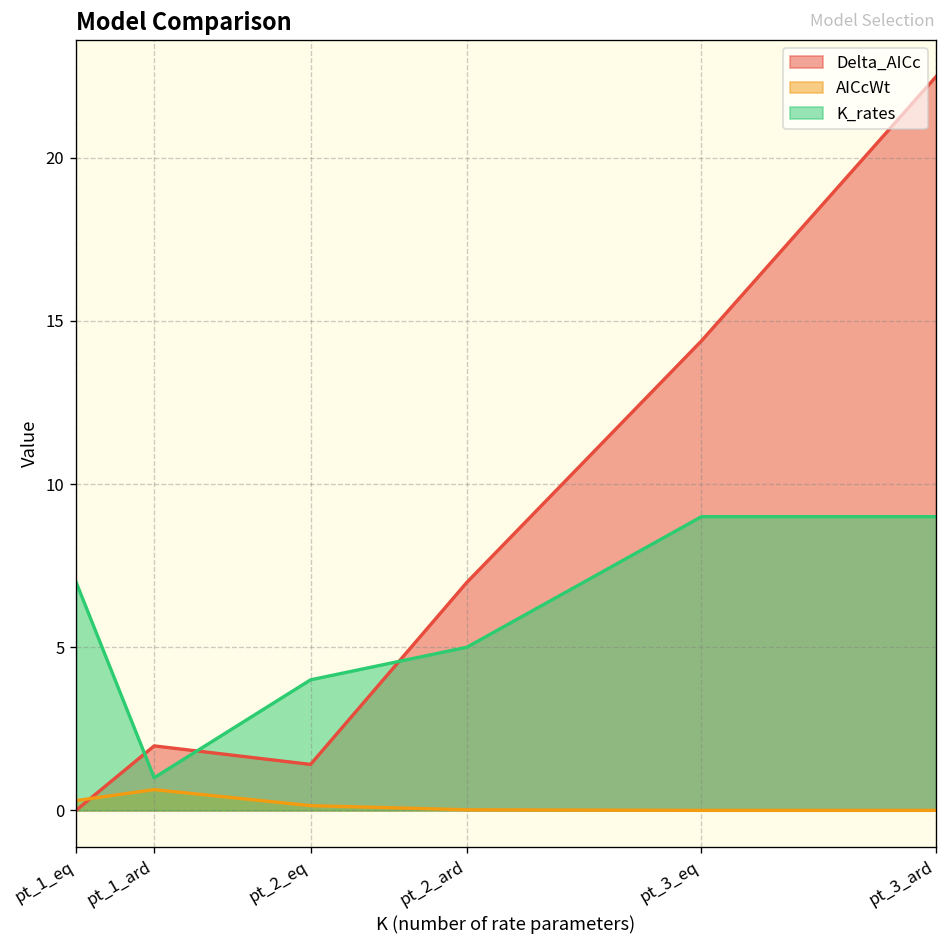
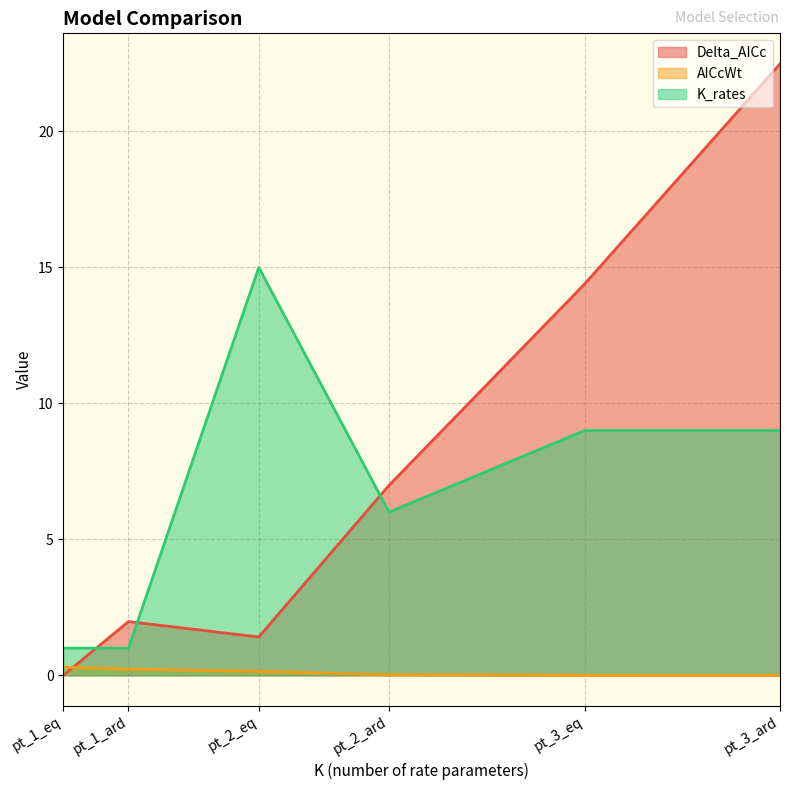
K_rates, pt_1_eq: 7 -> 1
AICcWt, pt_1_ard: 0.6 -> 0.2
K_rates, pt_2_eq: 4 -> 15
K_rates, pt_2_ard: 5 -> 6
